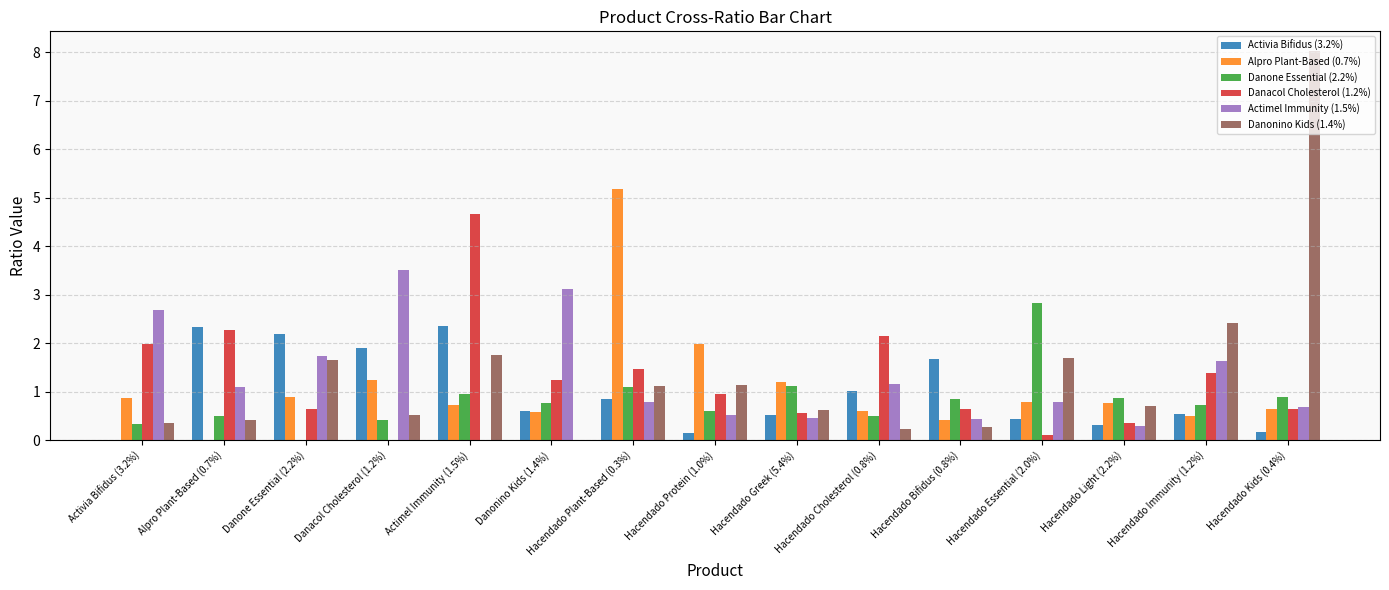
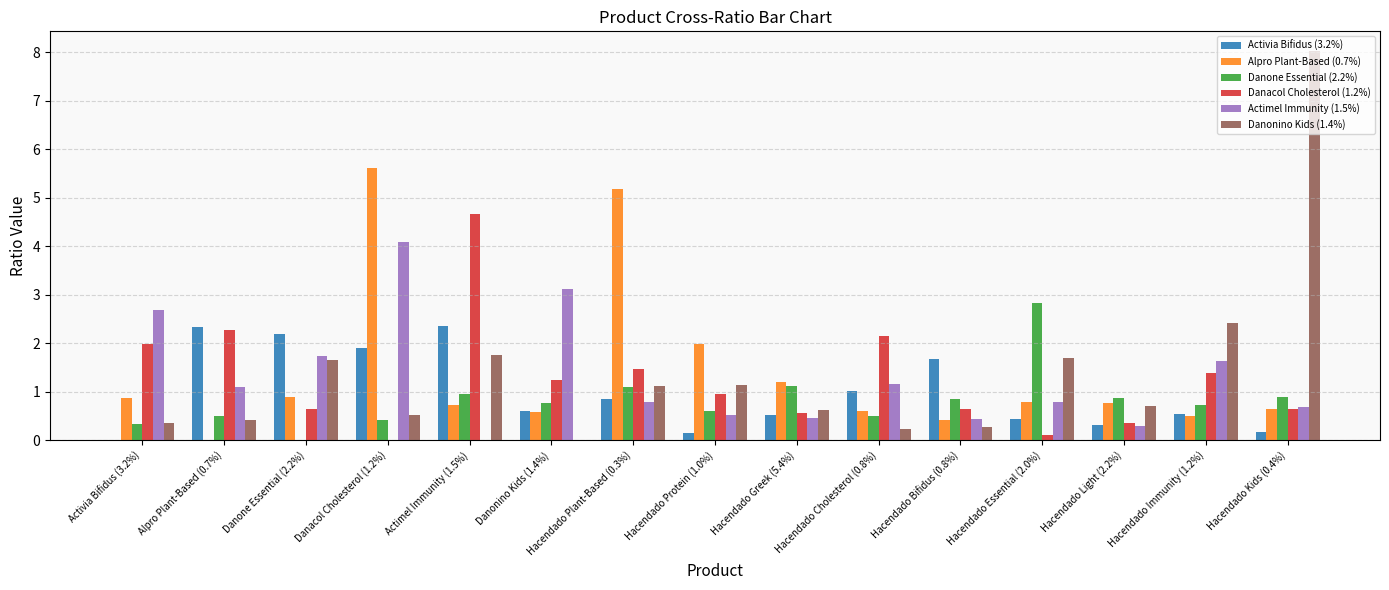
Alpro Plant-Based (0.7%), Danacol Cholesterol (1.2%): 1.2 -> 5.6
Actimel Immunity (1.5%), Danacol Cholesterol (1.2%): 3.5 -> 4.1
